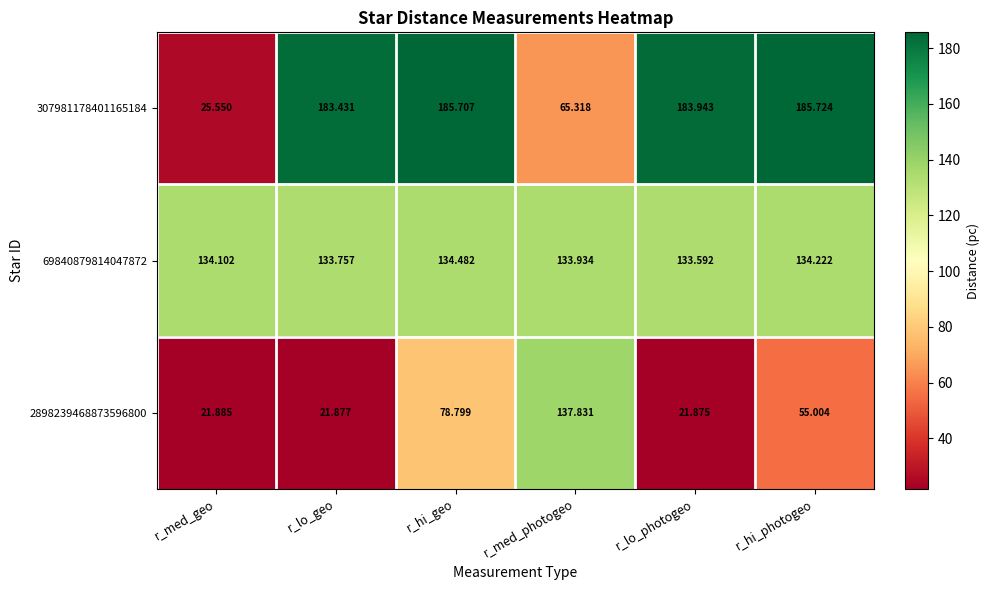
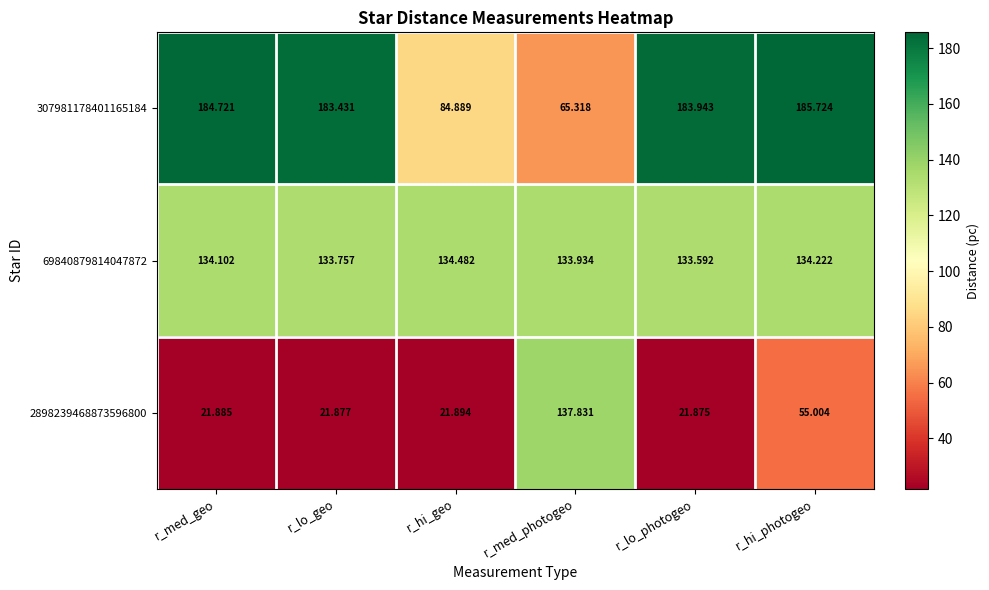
307981178401165184, r_med_geo: 25.550 -> 184.721
307981178401165184, r_hi_geo: 185.707 -> 84.889
2898239468873596800, r_hi_geo: 78.799 -> 21.894
